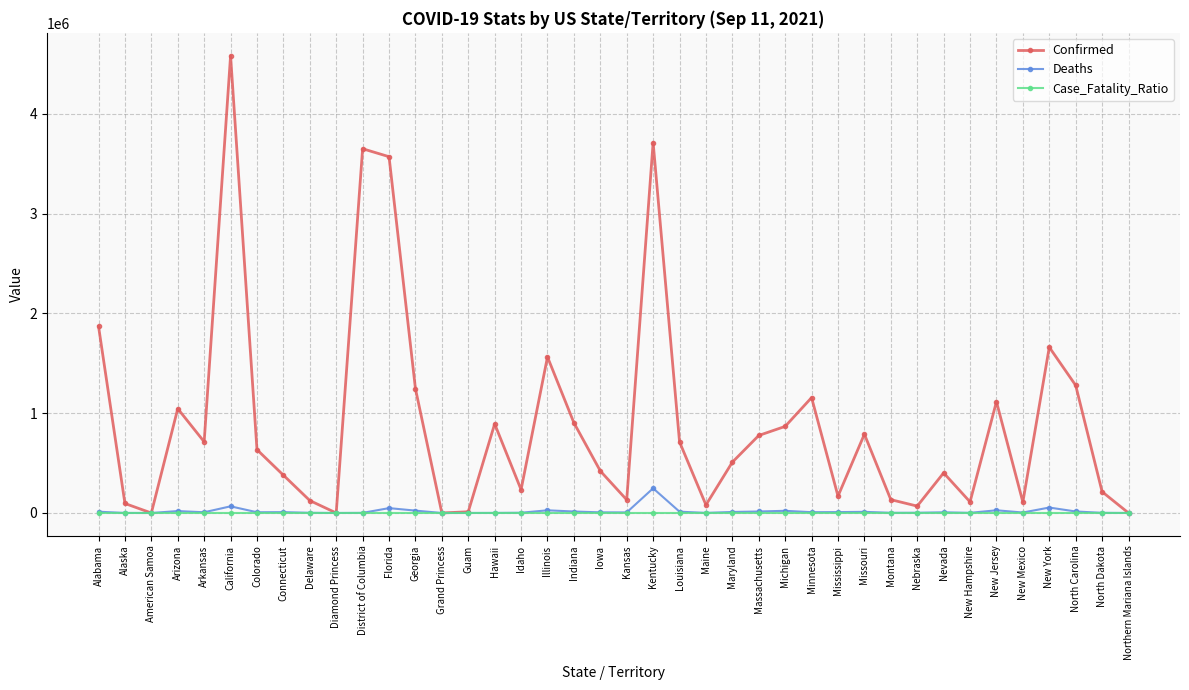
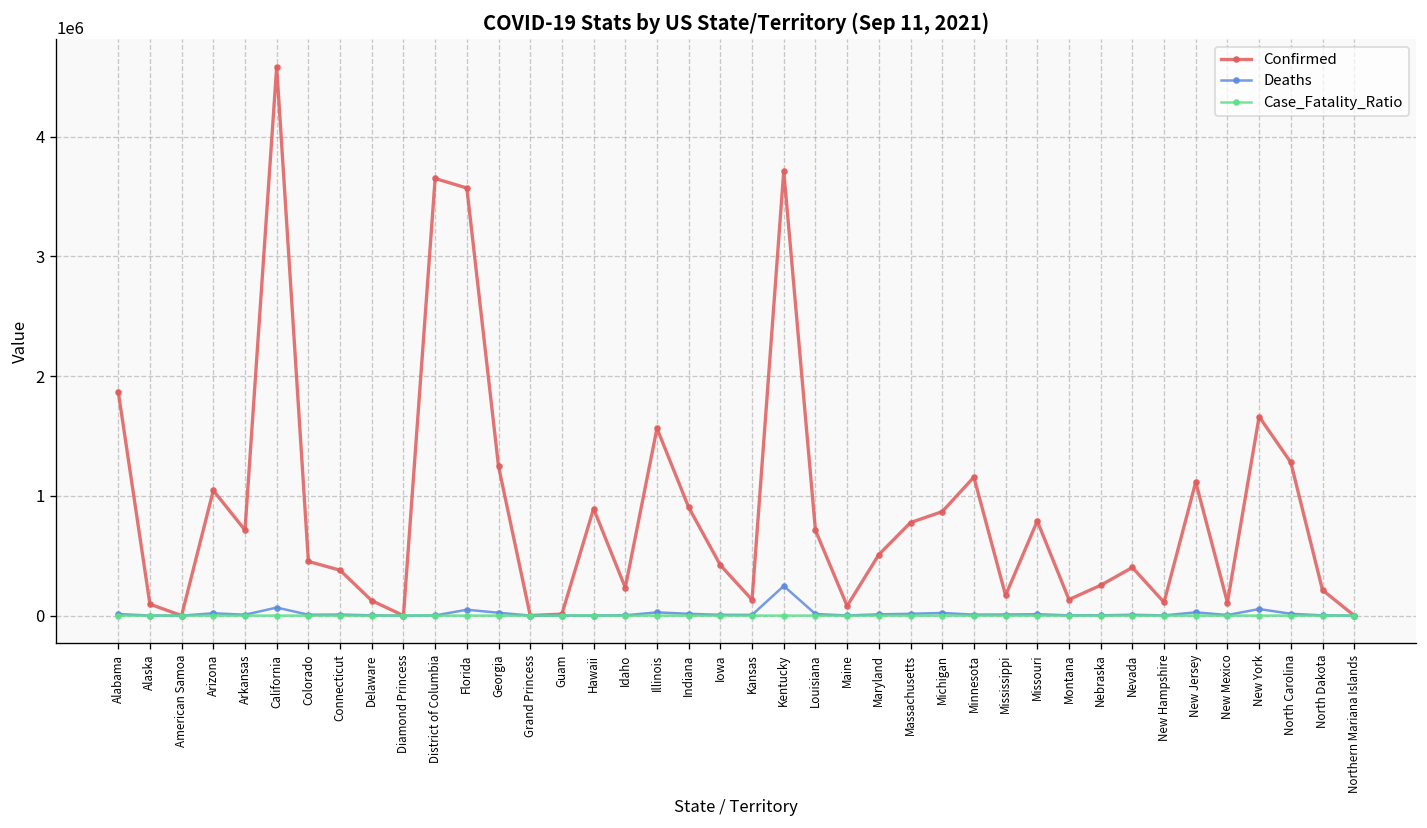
Confirmed, Colorado: 600000 -> 500000
Confirmed, Nebraska: 100000 -> 300000
